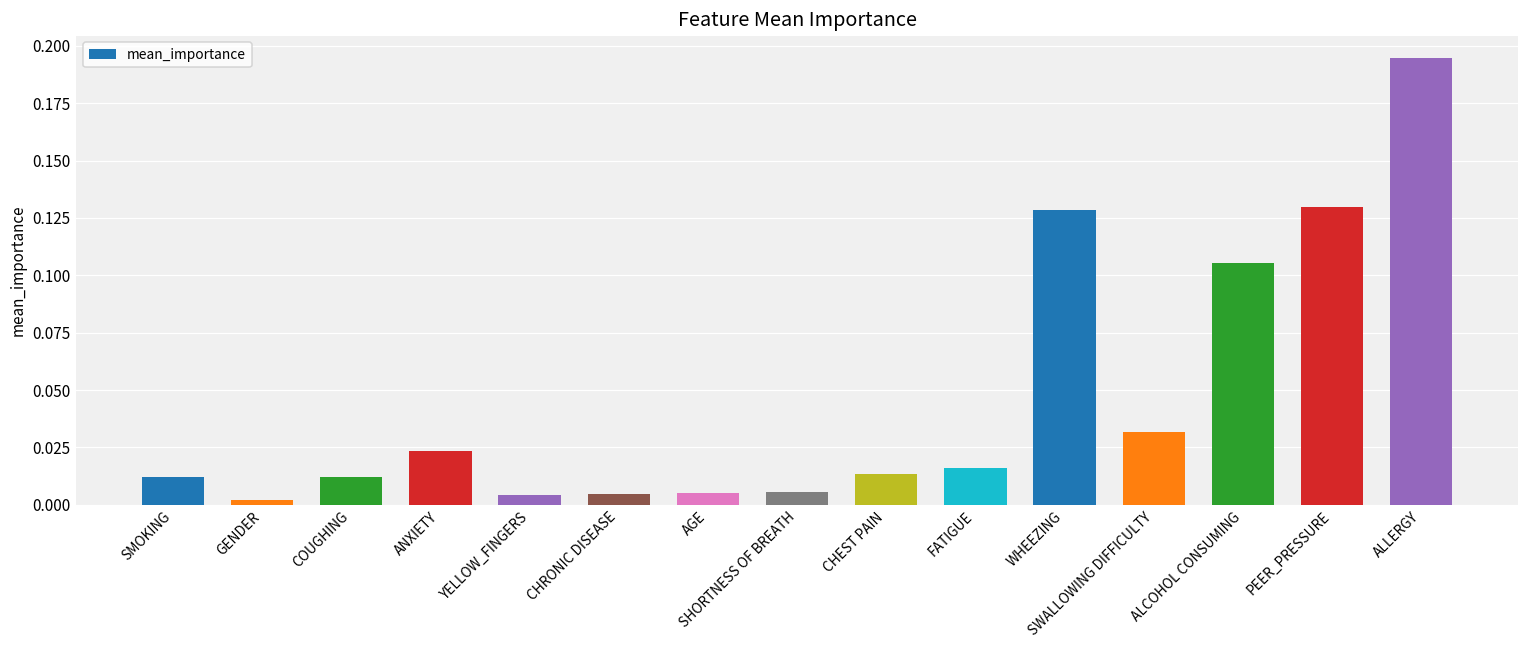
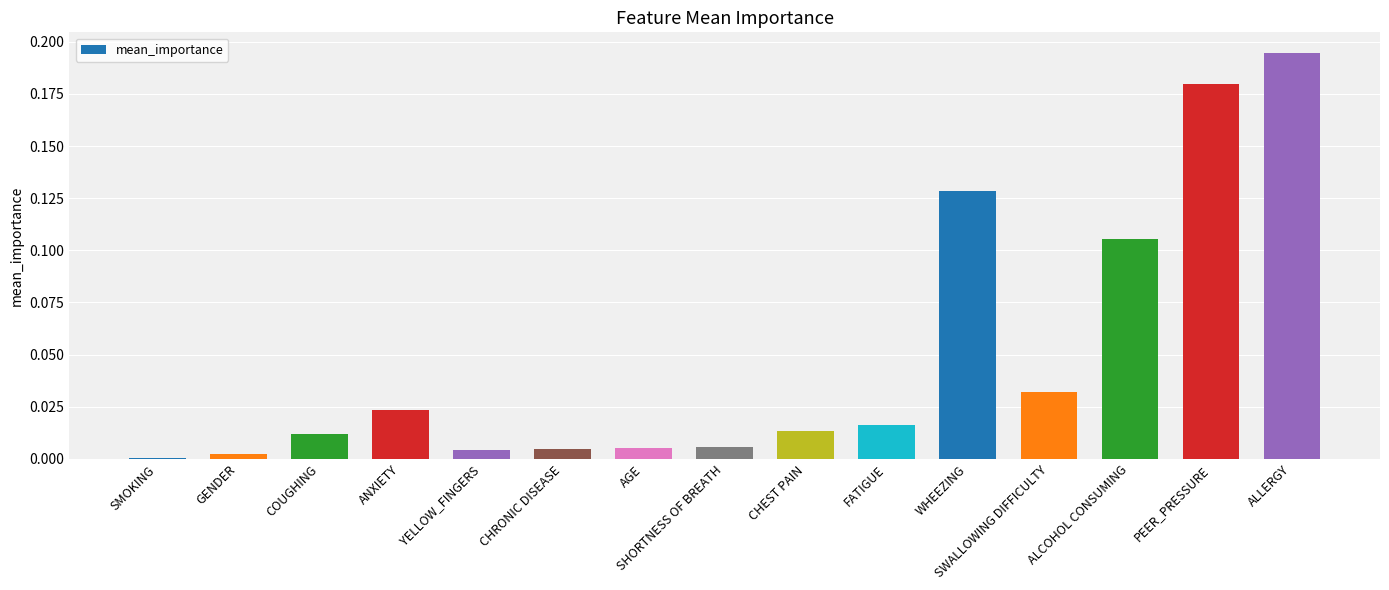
SMOKING: 0.012 -> 0.000
PEER_PRESSURE: 0.130 -> 0.180
